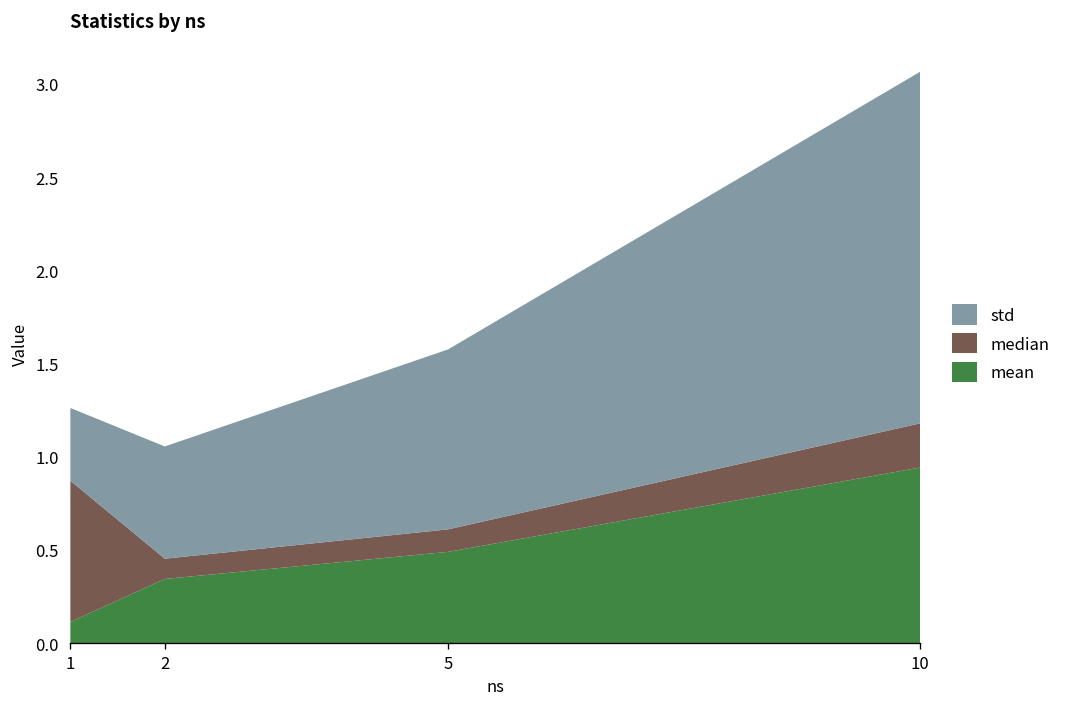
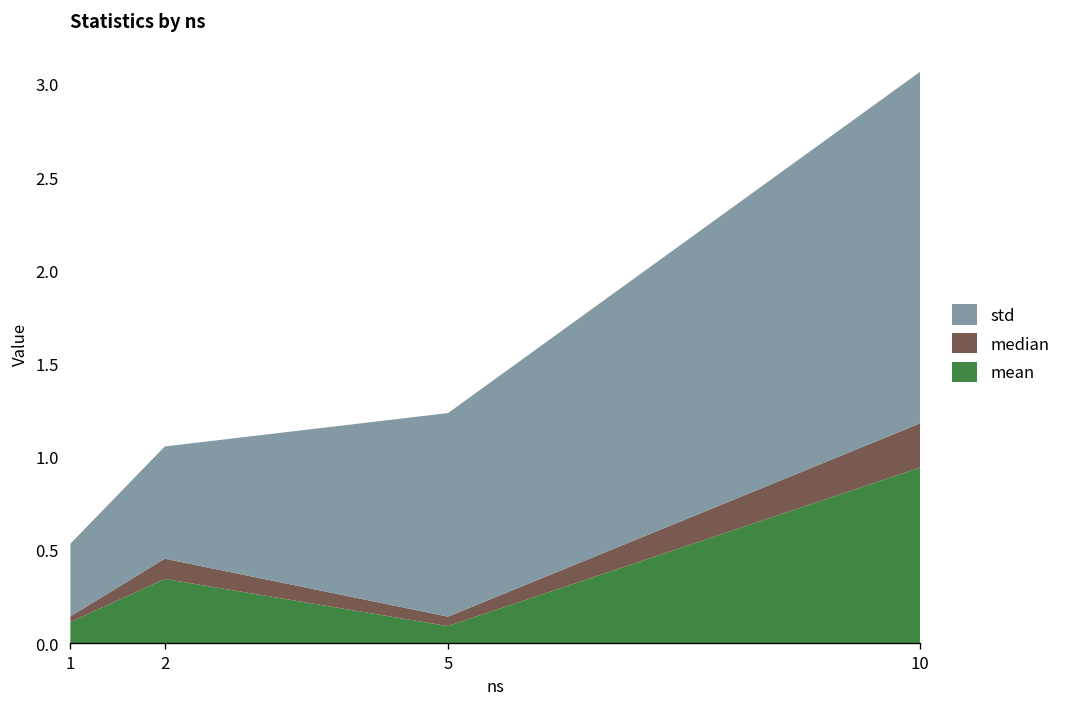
median, 1: 0.76 -> 0.03
mean, 5: 0.49 -> 0.09
median, 5: 0.12 -> 0.05
std, 5: 0.97 -> 1.09
